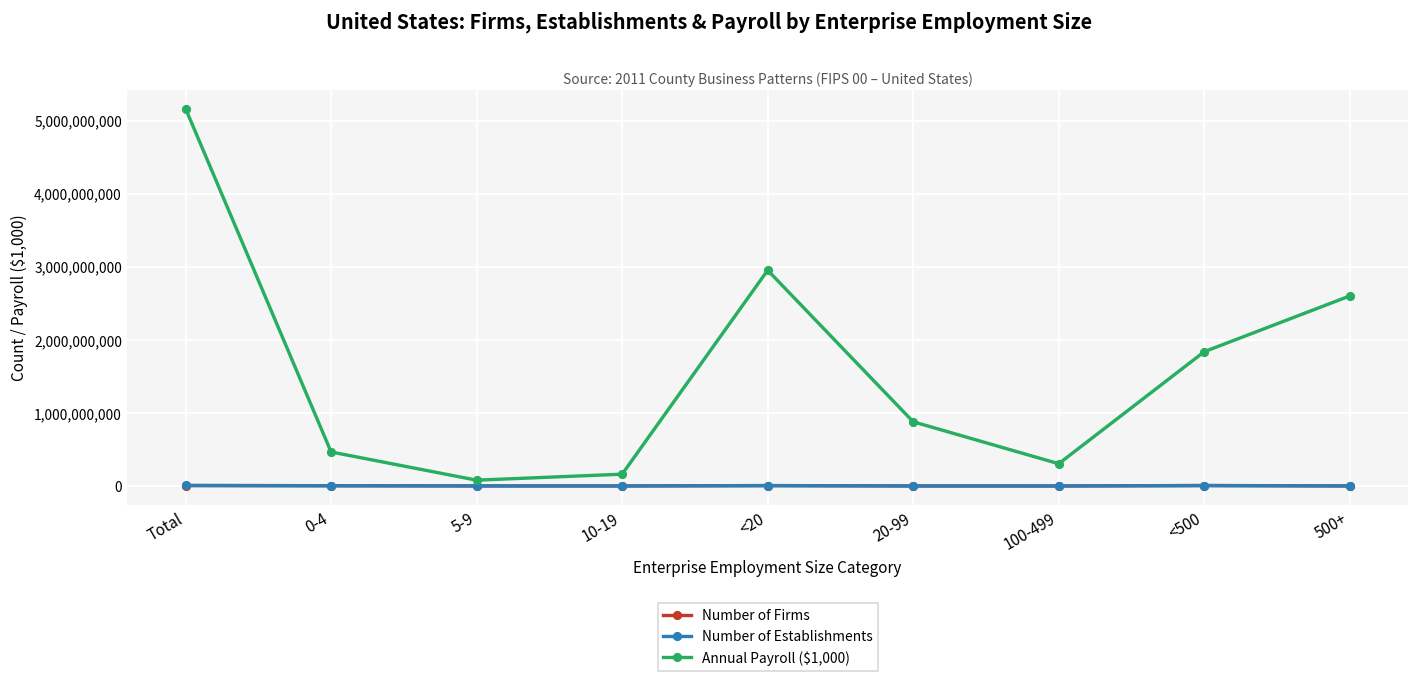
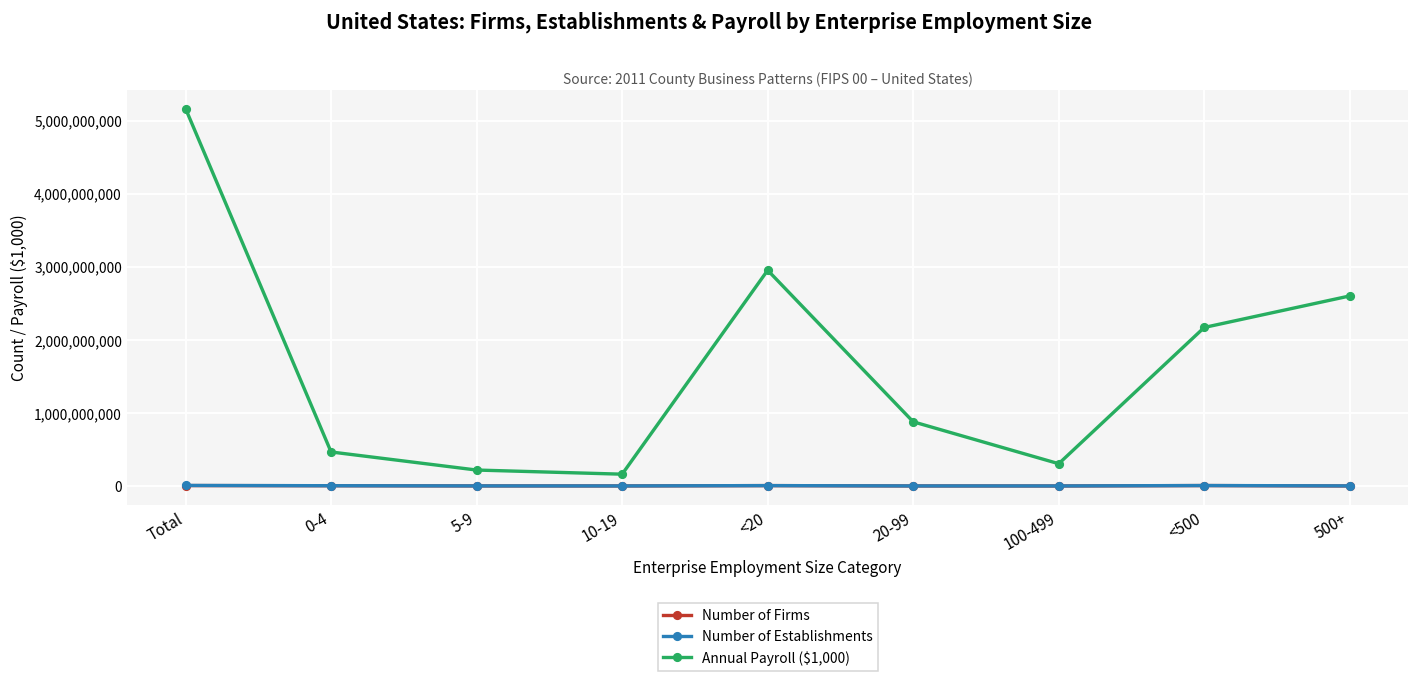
Annual Payroll ($1,000), 5-9: 100,000,000 -> 200,000,000
Annual Payroll ($1,000), <500: 1,800,000,000 -> 2,200,000,000
